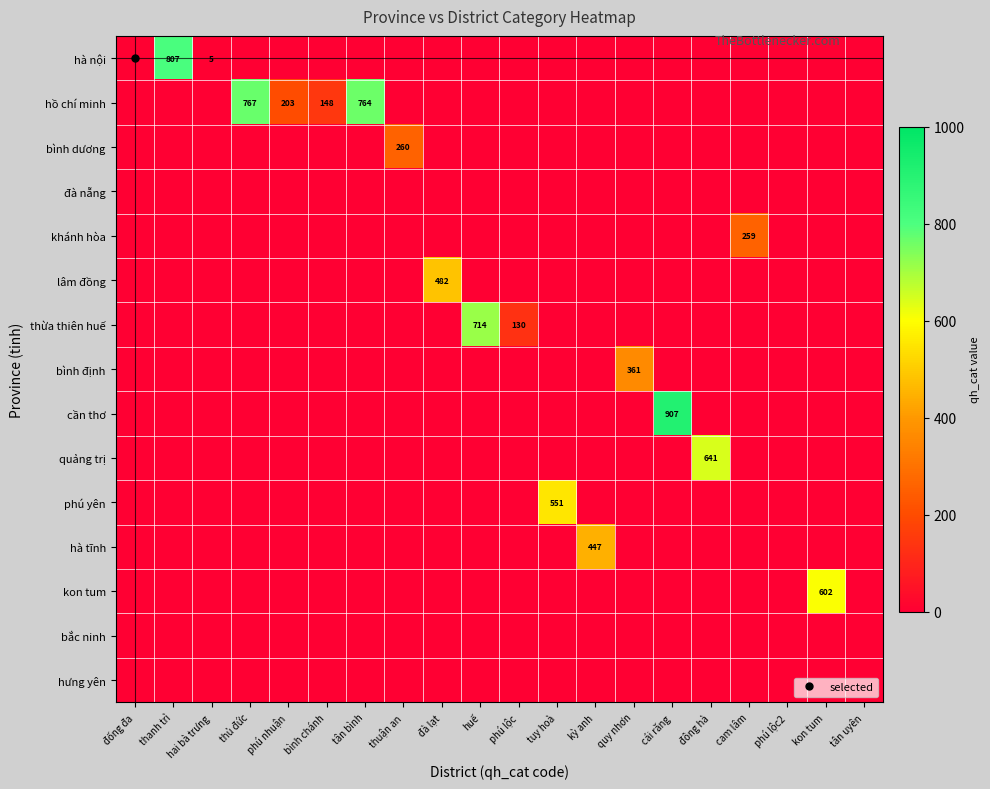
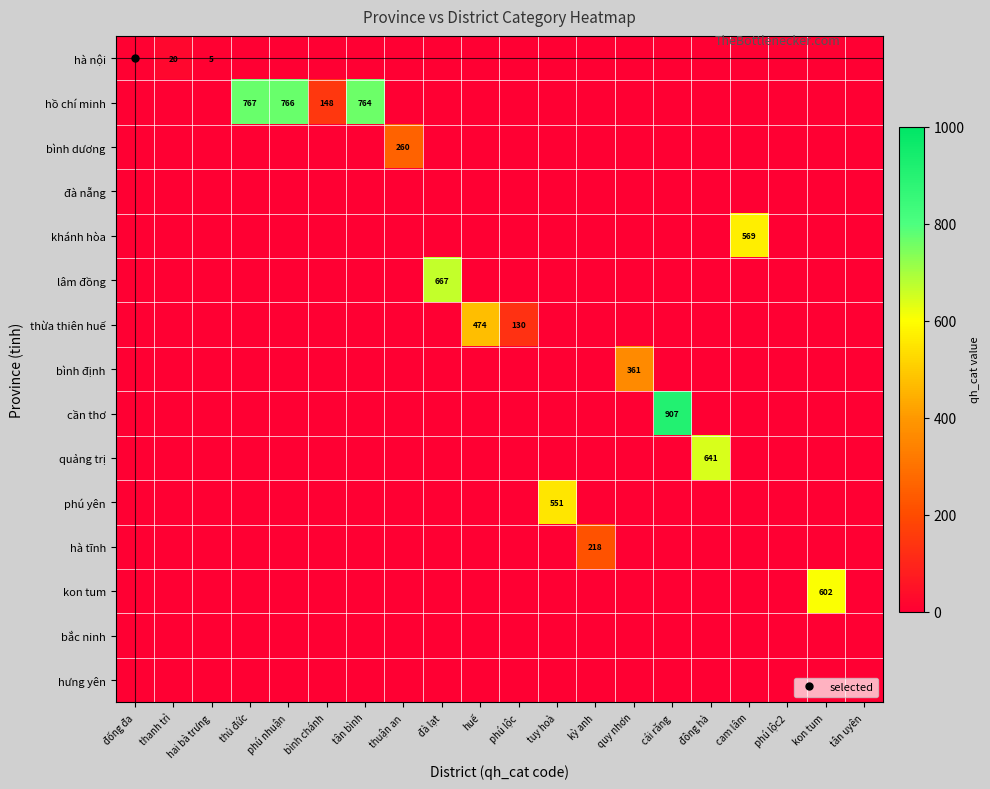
hà nội, thanh trì: 807 -> 20
hồ chí minh, phú nhuận: 203 -> 766
khánh hòa, cam lâm: 259 -> 569
lâm đồng, đà lạt: 482 -> 667
thừa thiên huế, huế: 714 -> 474
hà tĩnh, kỳ anh: 447 -> 218
